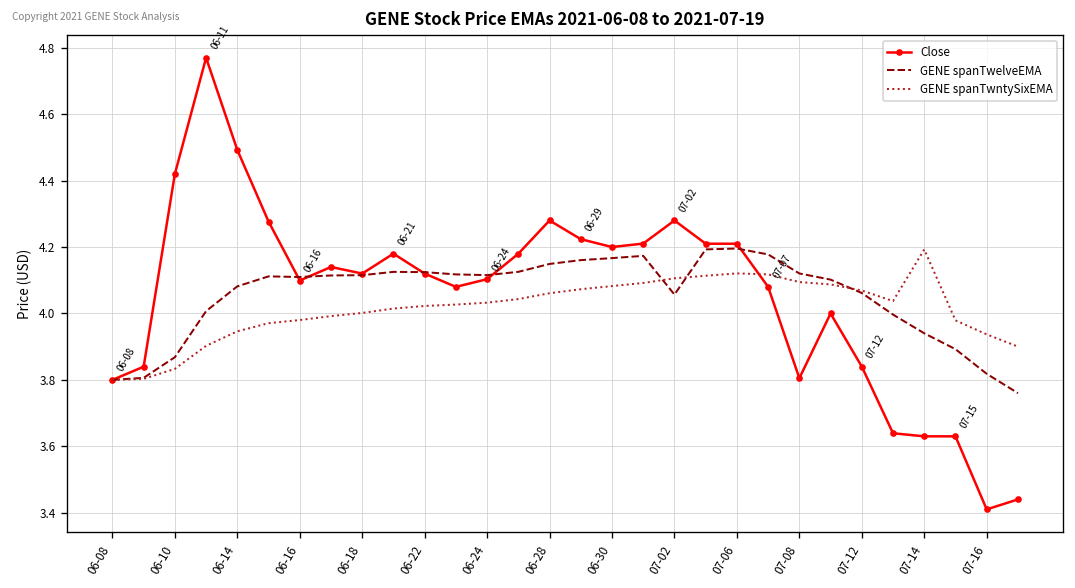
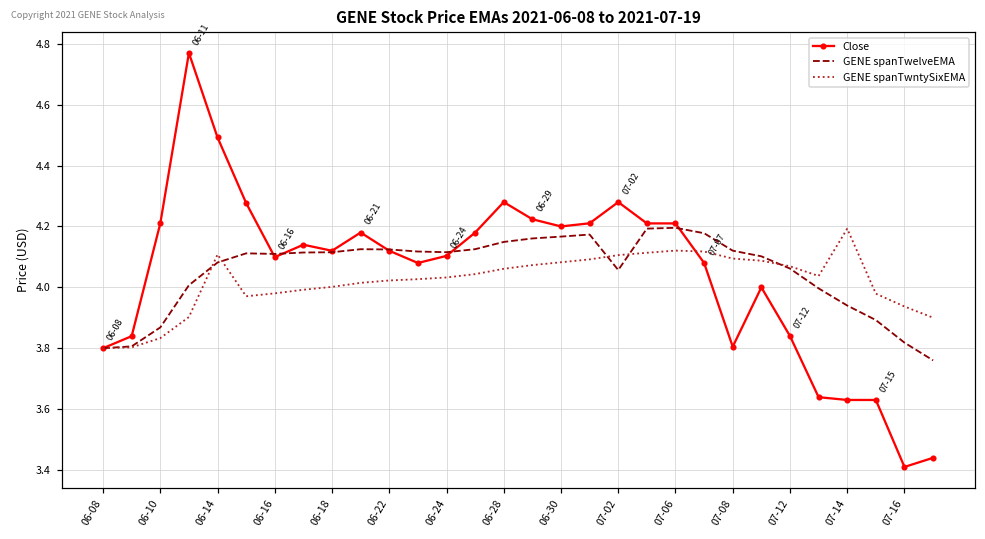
Close, 06-10: 4.42 -> 4.21
GENE spanTwntySixEMA, 06-14: 3.95 -> 4.11
